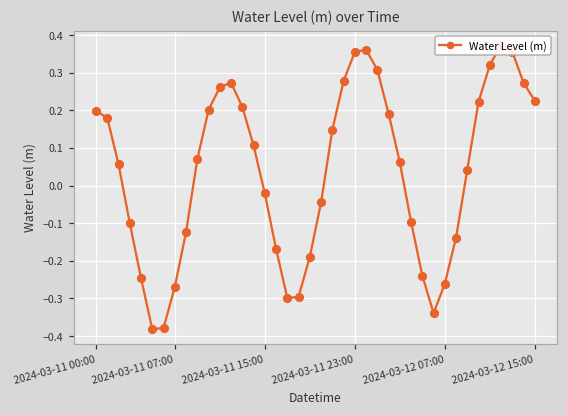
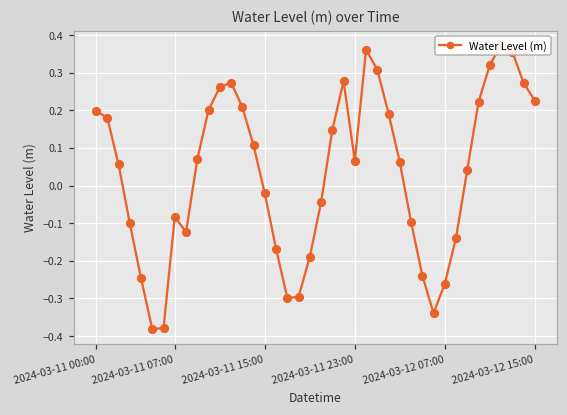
2024-03-11 07:00: -0.27 -> -0.08
2024-03-11 23:00: 0.36 -> 0.07
